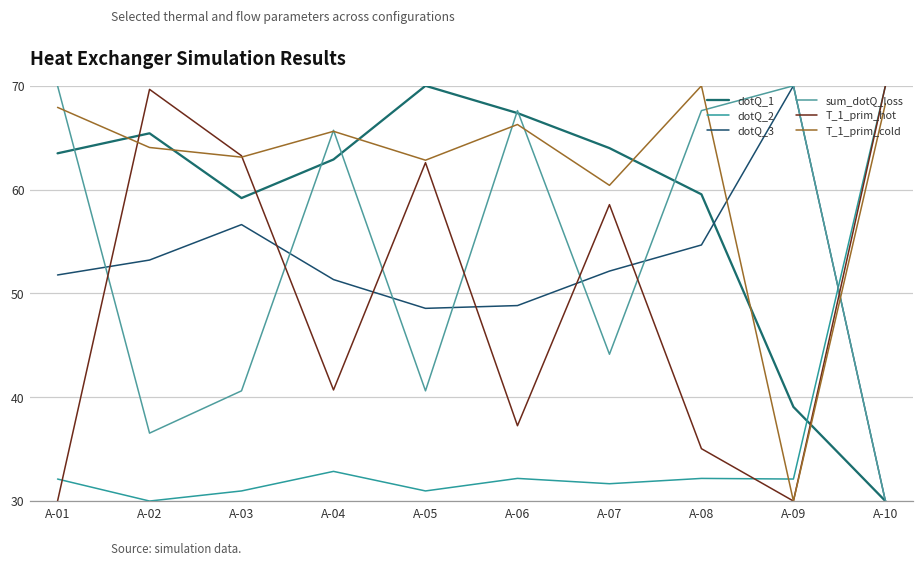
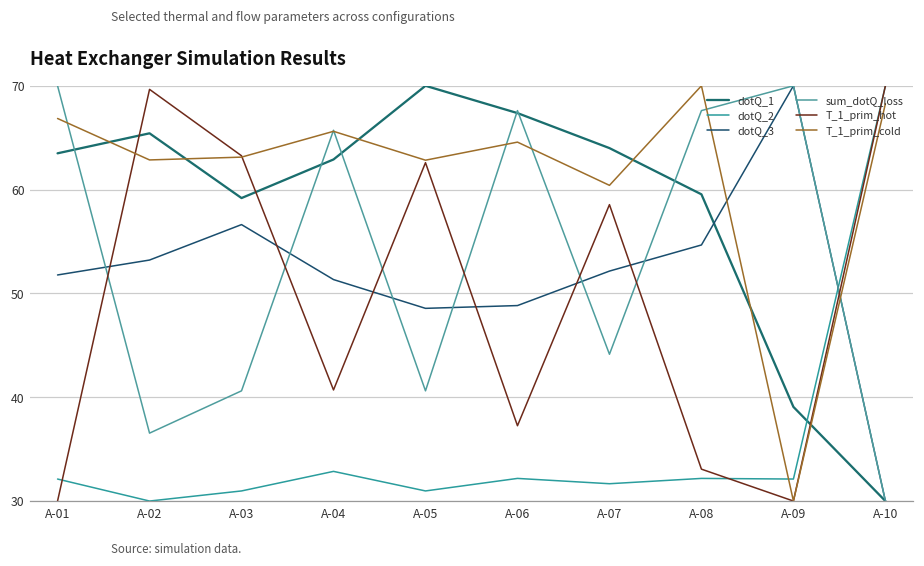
T_1_prim_cold, A-01: 68 -> 67
T_1_prim_cold, A-02: 64 -> 63
T_1_prim_cold, A-06: 66 -> 65
T_1_prim_hot, A-08: 35 -> 33
